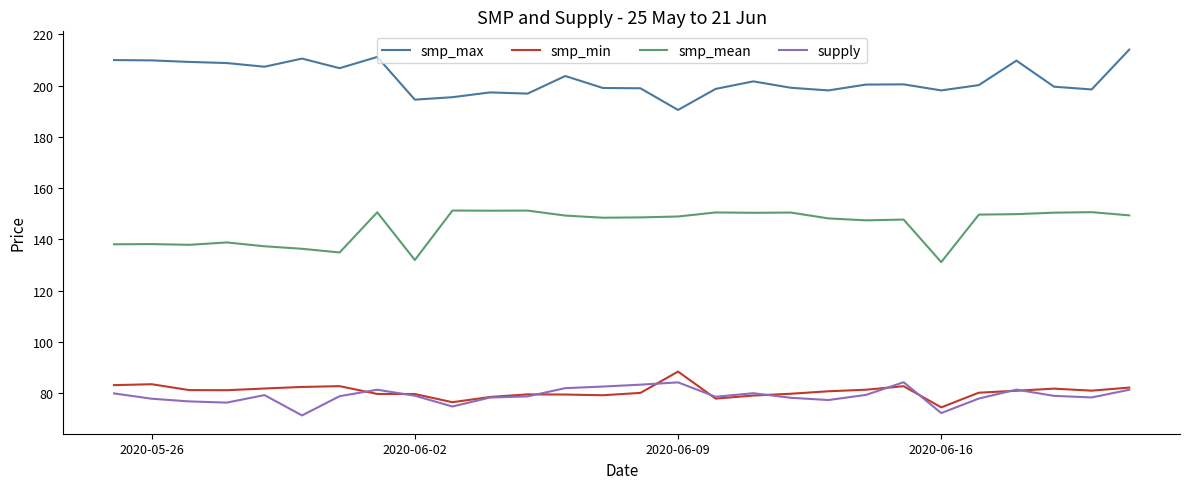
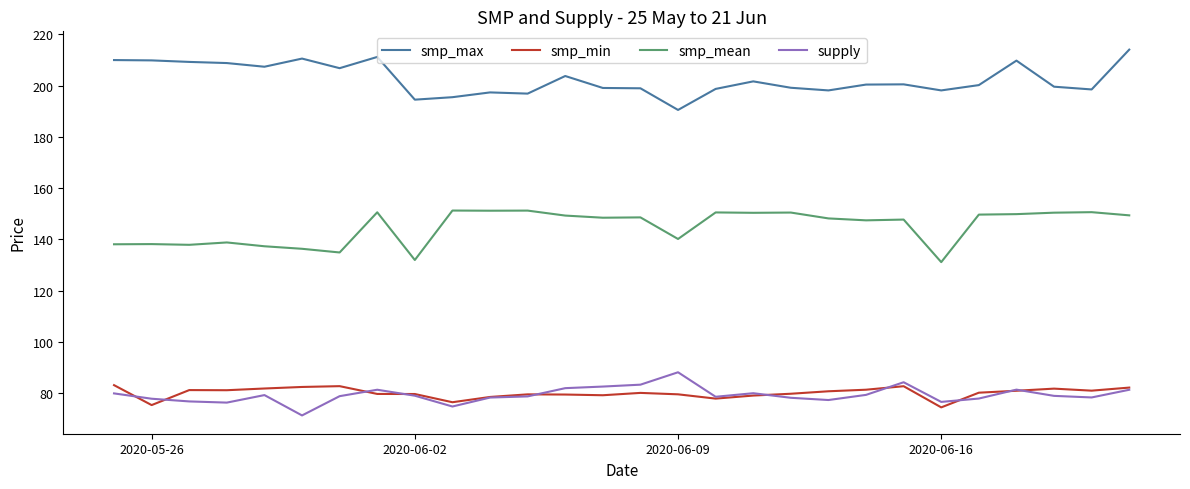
smp_min, 2020-05-26: 83 -> 75
smp_min, 2020-06-09: 88 -> 79
smp_mean, 2020-06-09: 149 -> 140
supply, 2020-06-09: 84 -> 88
supply, 2020-06-16: 72 -> 77
